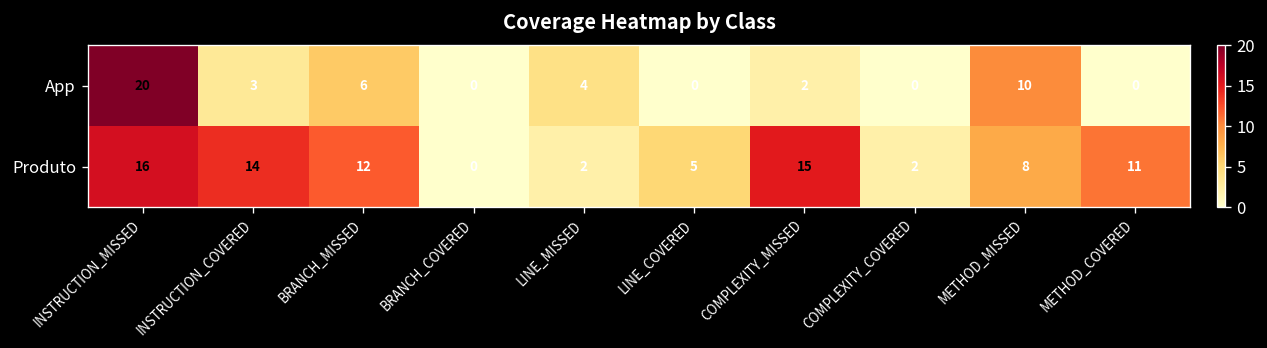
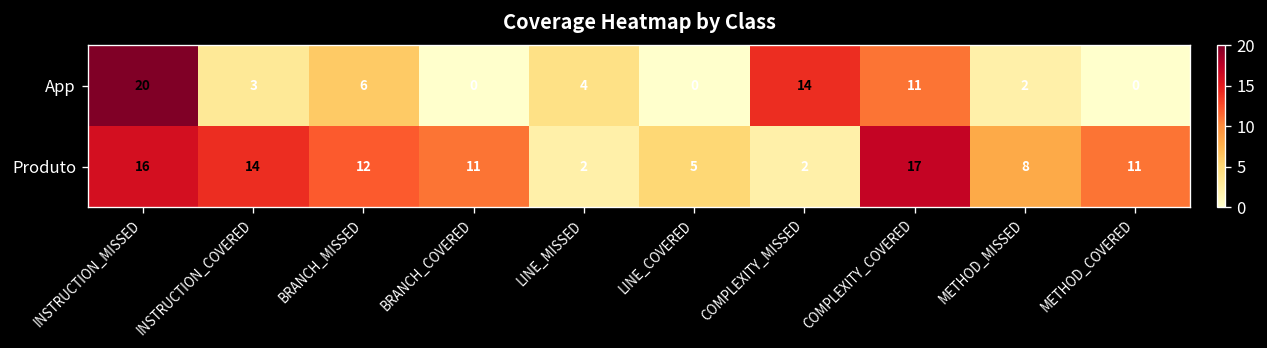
App, COMPLEXITY_MISSED: 2 -> 14
App, COMPLEXITY_COVERED: 0 -> 11
App, METHOD_MISSED: 10 -> 2
Produto, BRANCH_COVERED: 0 -> 11
Produto, COMPLEXITY_MISSED: 15 -> 2
Produto, COMPLEXITY_COVERED: 2 -> 17
